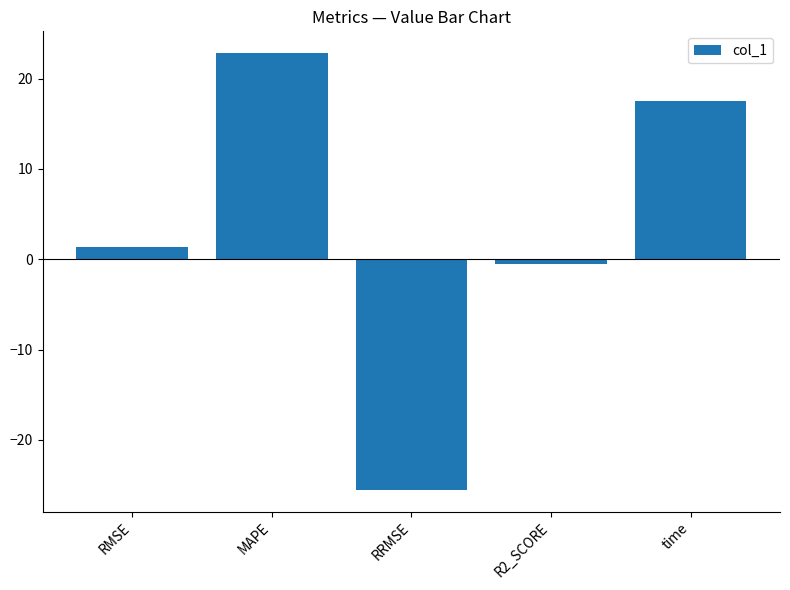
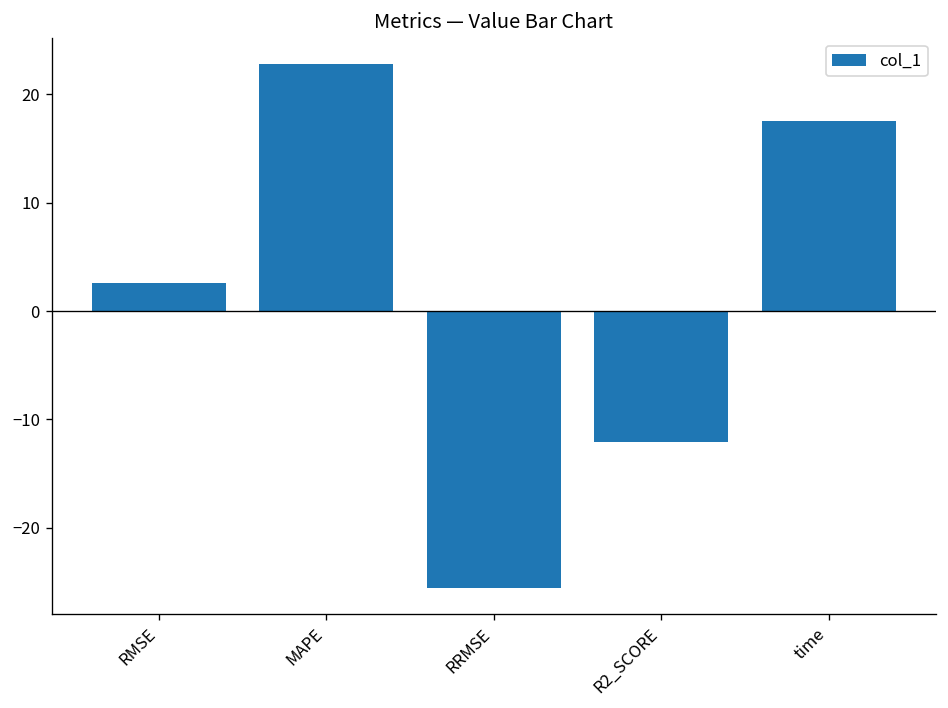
RMSE: 1 -> 3
R2_SCORE: -1 -> -12
